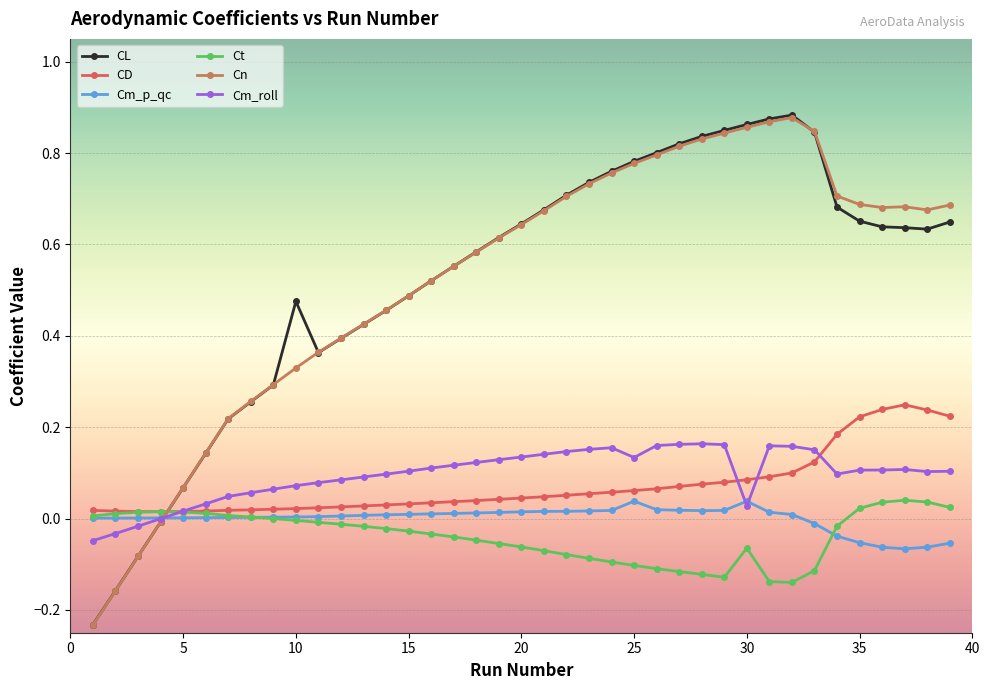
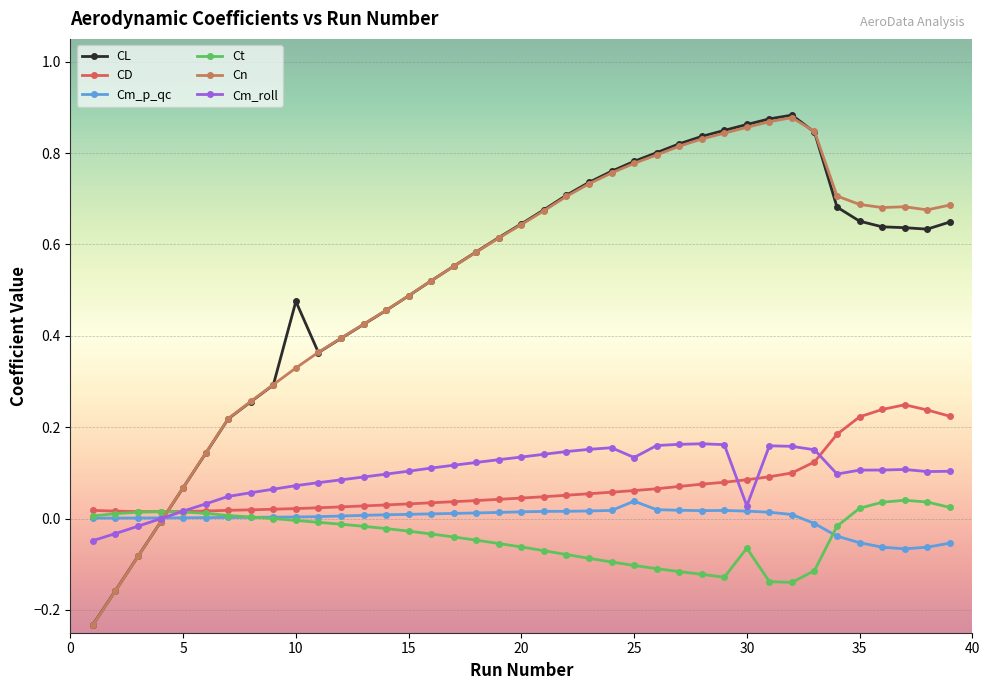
Cm_p_qc, 30: 0.04 -> 0.02
